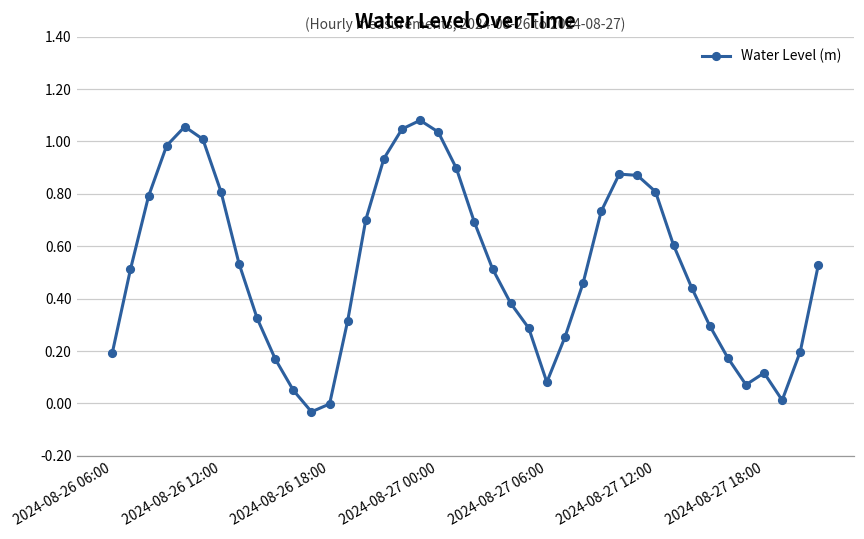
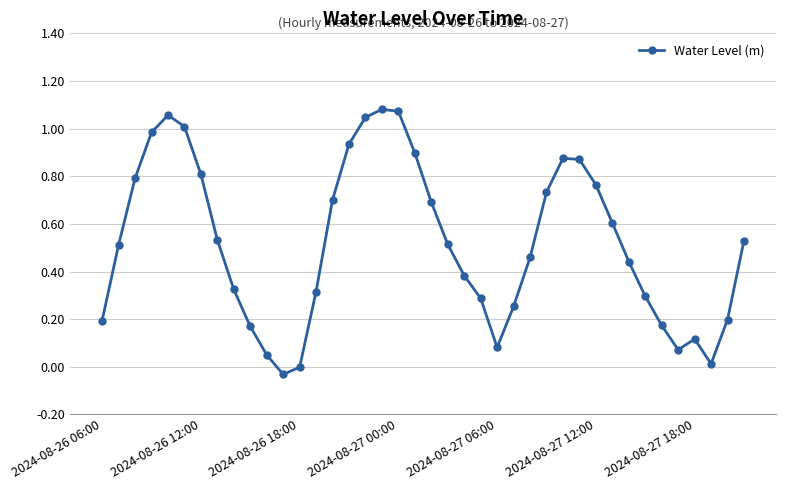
2024-08-27 00:00: 1.04 -> 1.07
2024-08-27 12:00: 0.81 -> 0.76
